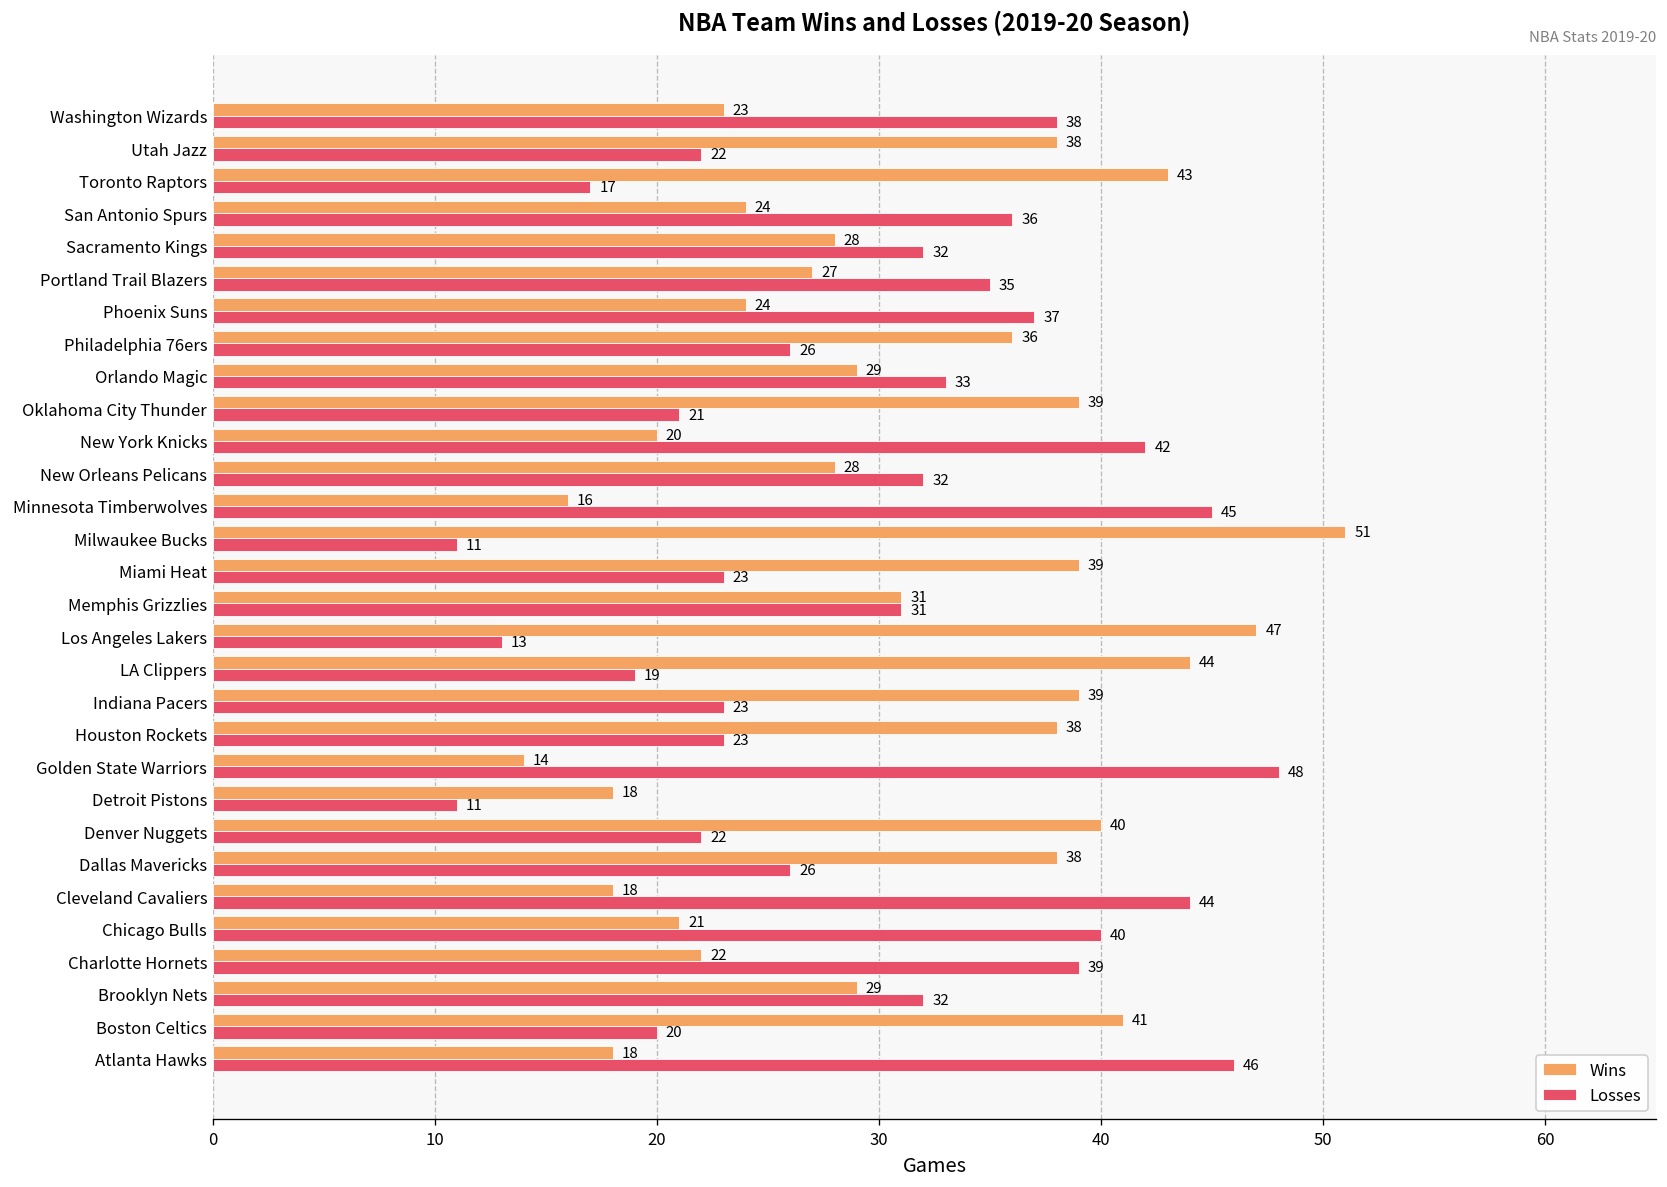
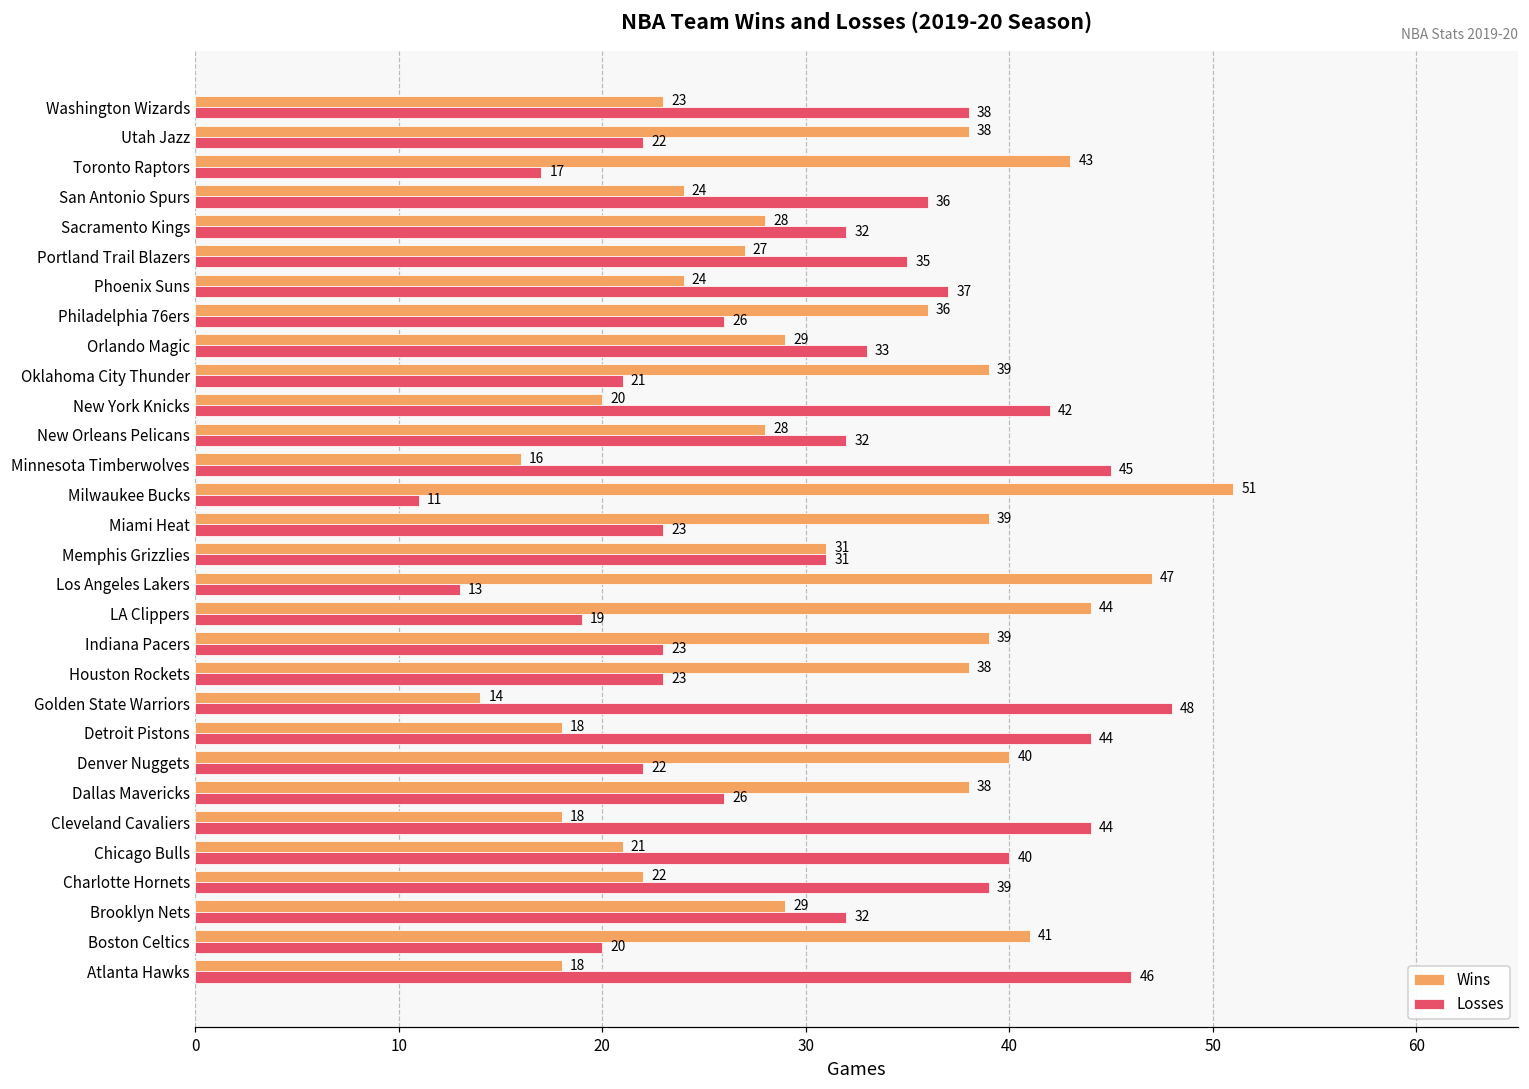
Losses, Detroit Pistons: 11 -> 44
